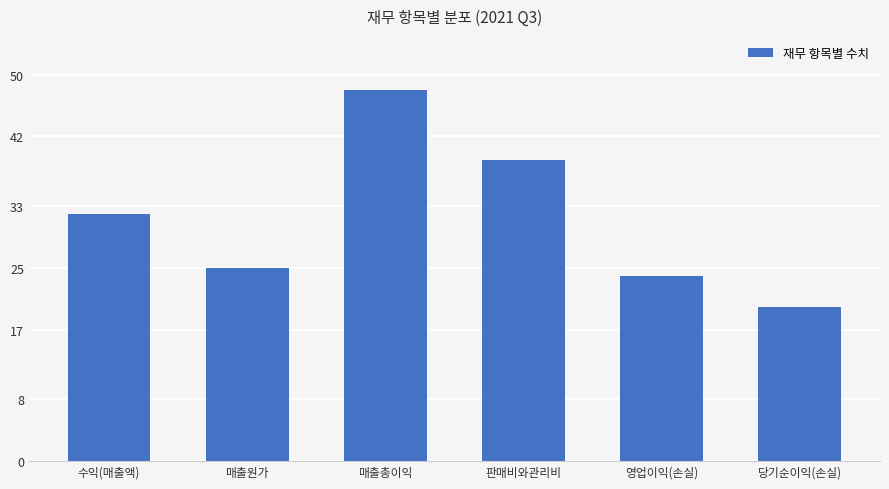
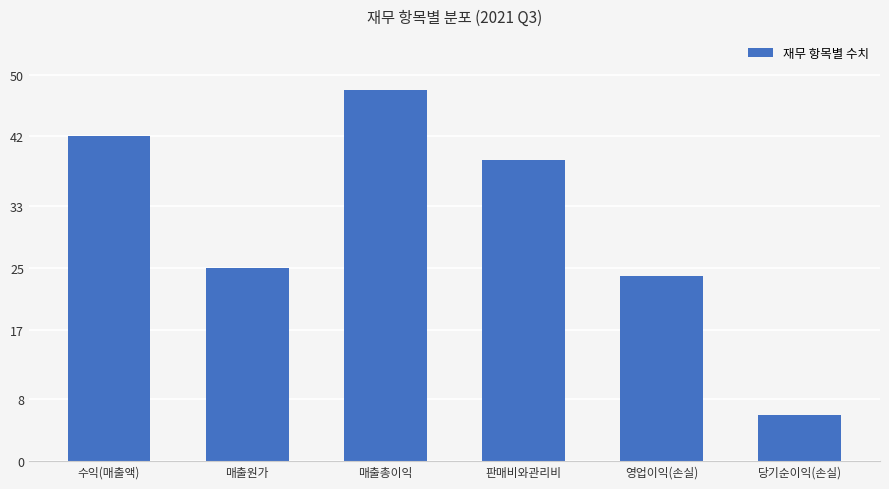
수익(매출액): 32 -> 42
당기순이익(손실): 20 -> 6
